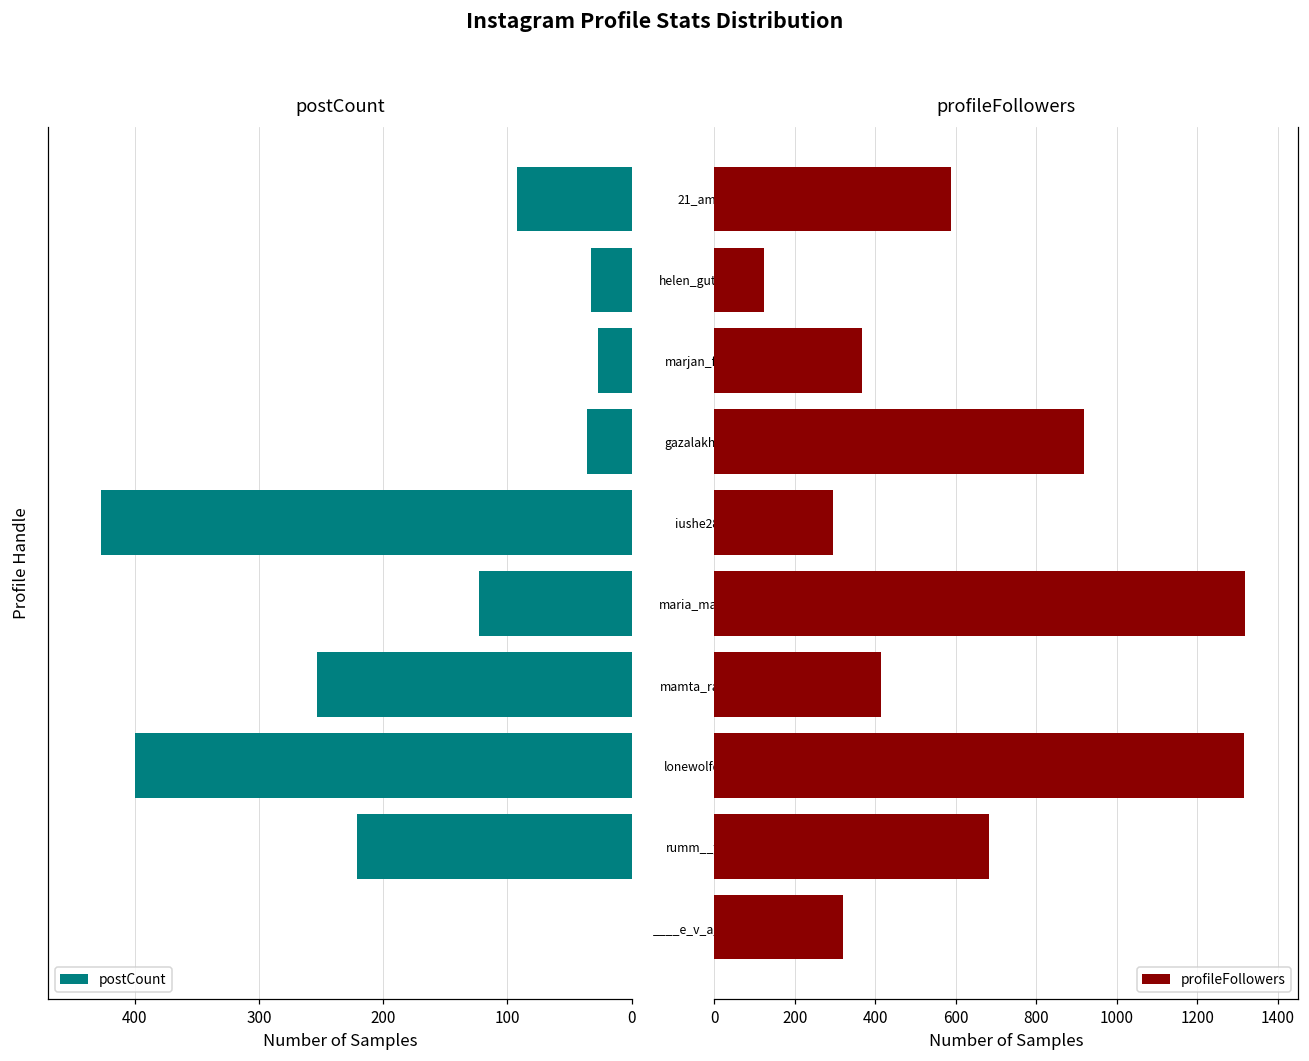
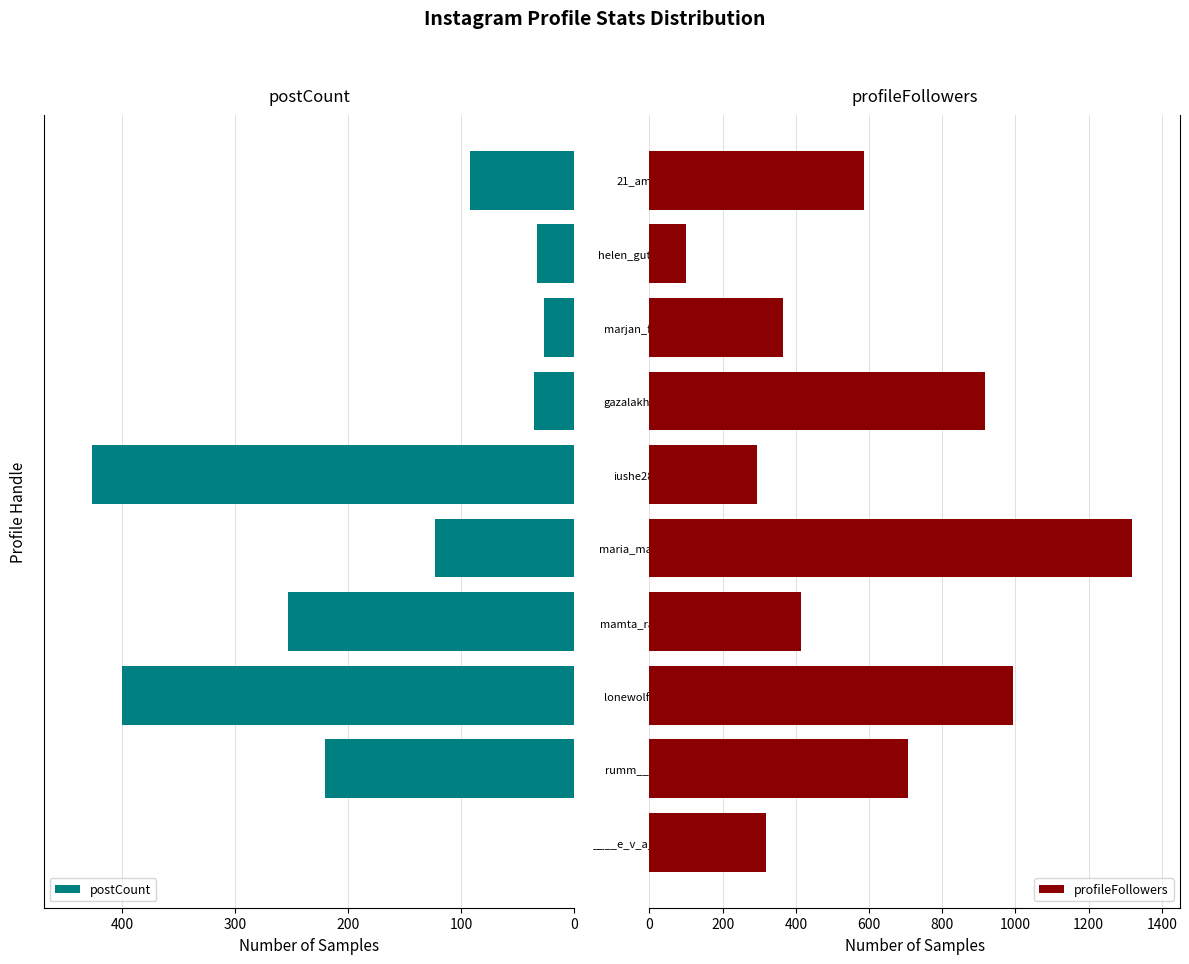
profileFollowers, helen_gutmann: 120 -> 100
profileFollowers, lonewolfdiary: 1320 -> 990
profileFollowers, rumm__yeah: 680 -> 710
